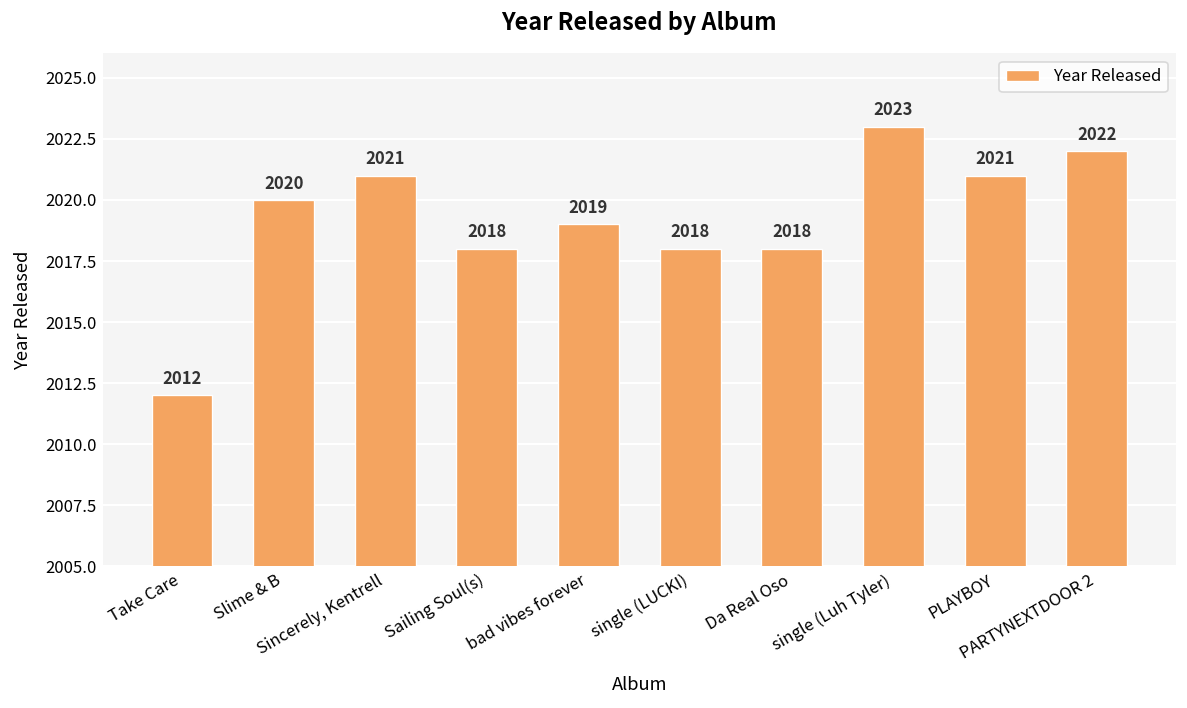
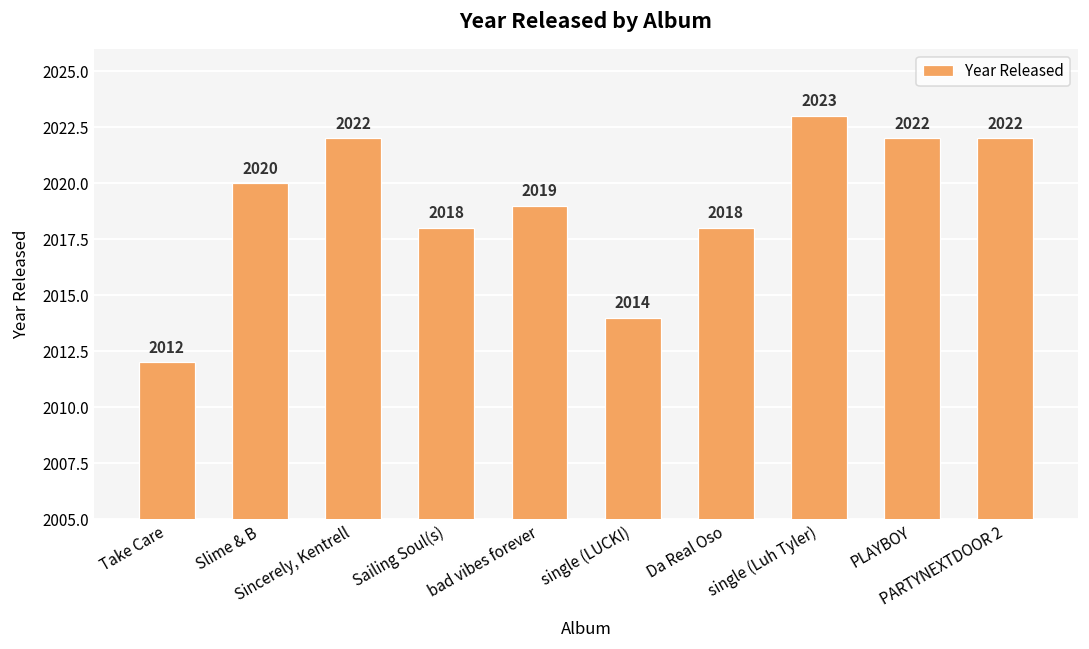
Sincerely, Kentrell: 2021 -> 2022
single (LUCKI): 2018 -> 2014
PLAYBOY: 2021 -> 2022
